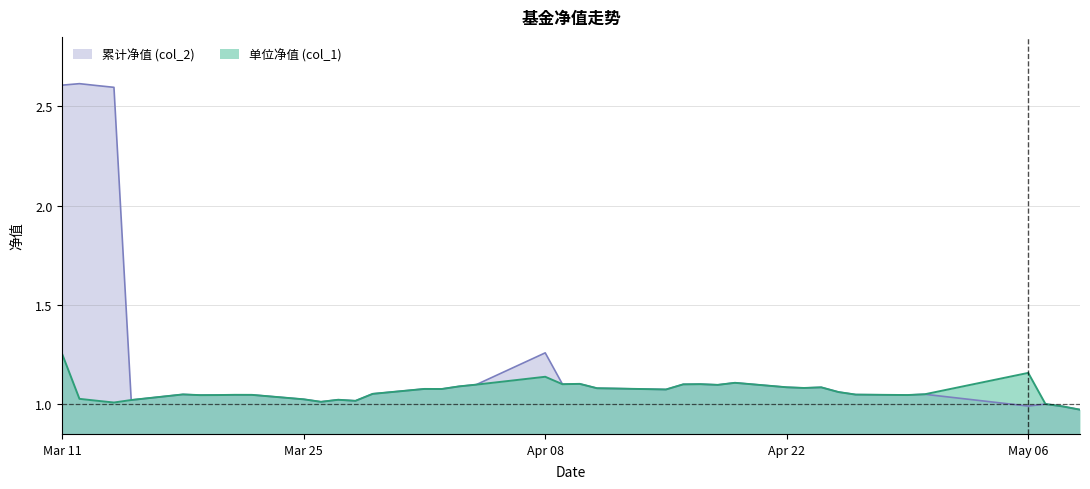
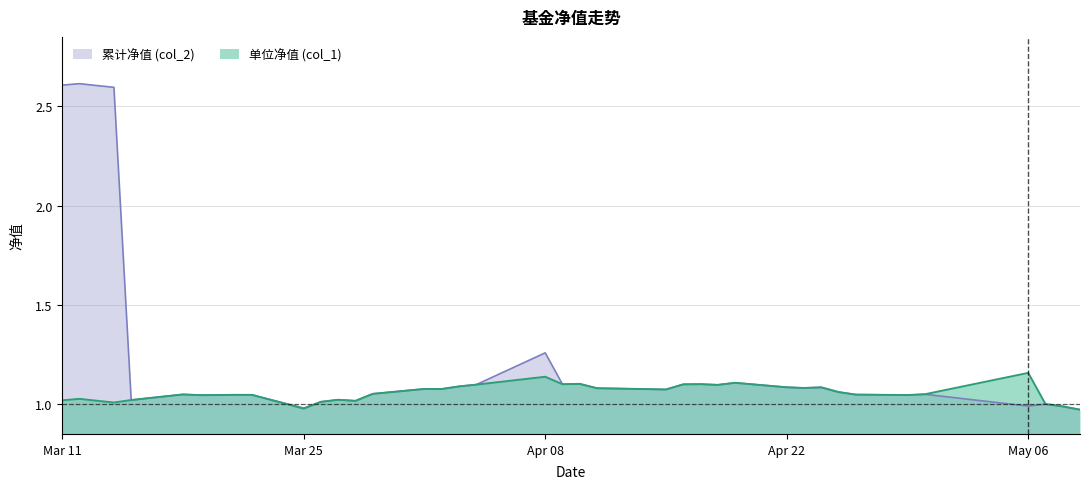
单位净值 (col_1), Mar 11: 1.25 -> 1.02
累计净值 (col_2), Mar 25: 1.02 -> 0.98
单位净值 (col_1), Mar 25: 1.02 -> 0.98
